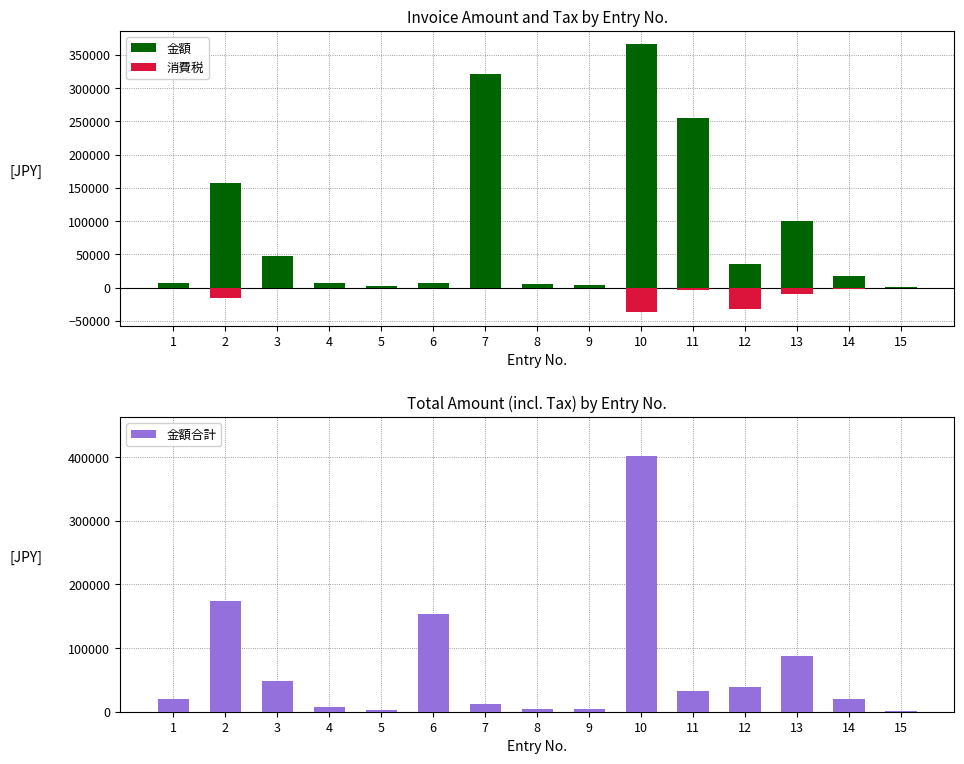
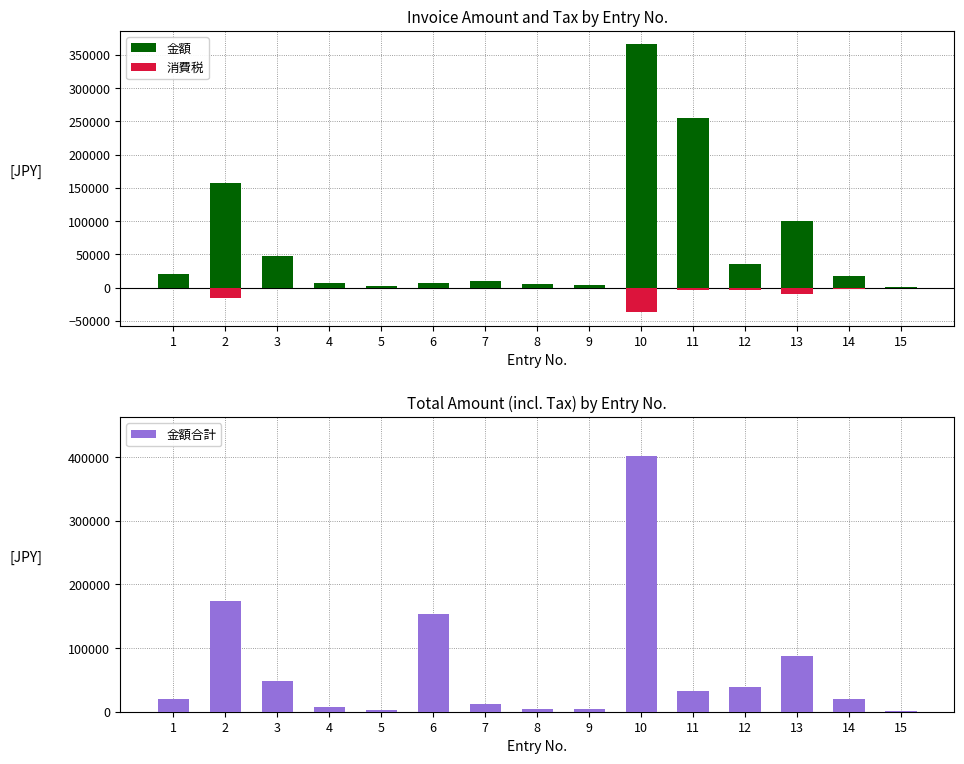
Invoice Amount and Tax by Entry No., 金額, 1: 10000 -> 20000
Invoice Amount and Tax by Entry No., 金額, 7: 320000 -> 10000
Invoice Amount and Tax by Entry No., 消費税, 12: -30000 -> 0
